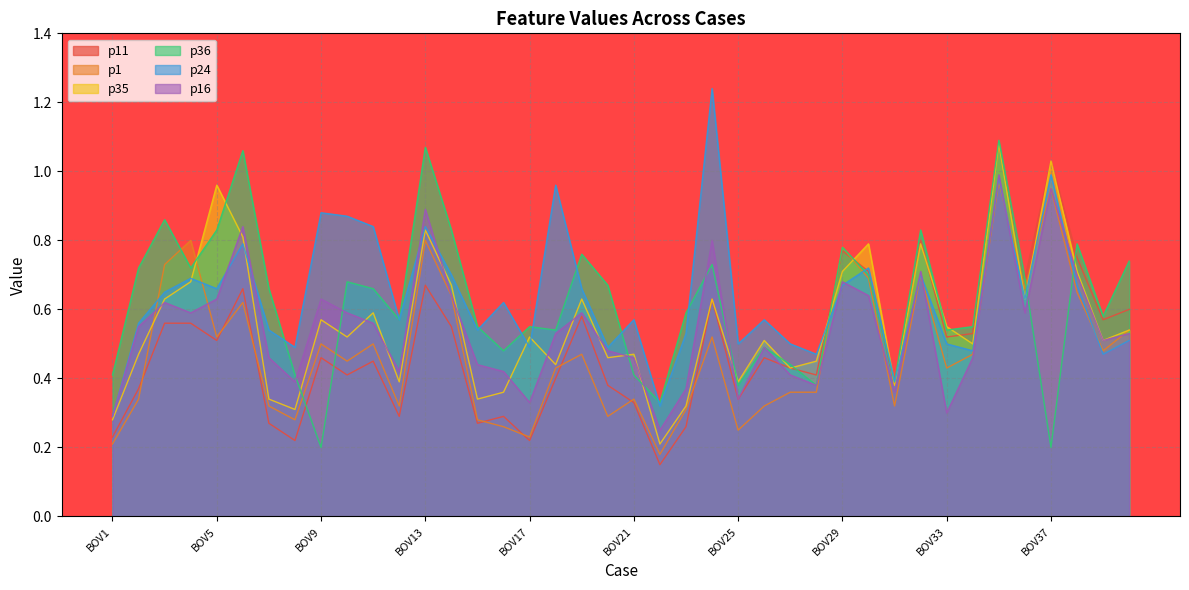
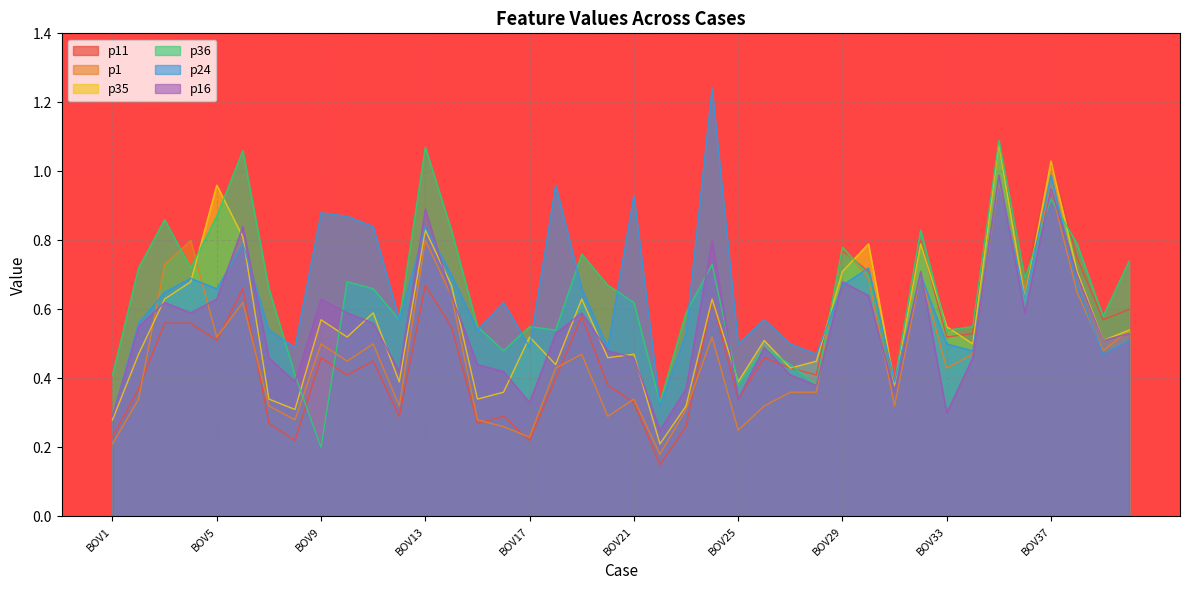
p36, BOV5: 0.83 -> 0.87
p36, BOV21: 0.41 -> 0.62
p24, BOV21: 0.57 -> 0.93
p36, BOV37: 0.20 -> 0.92
